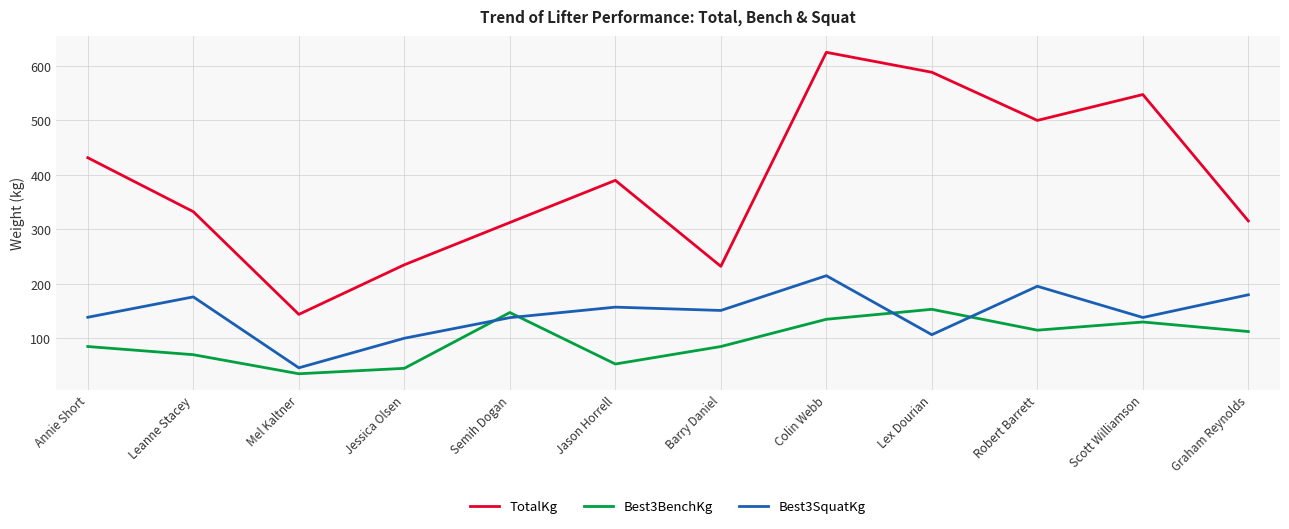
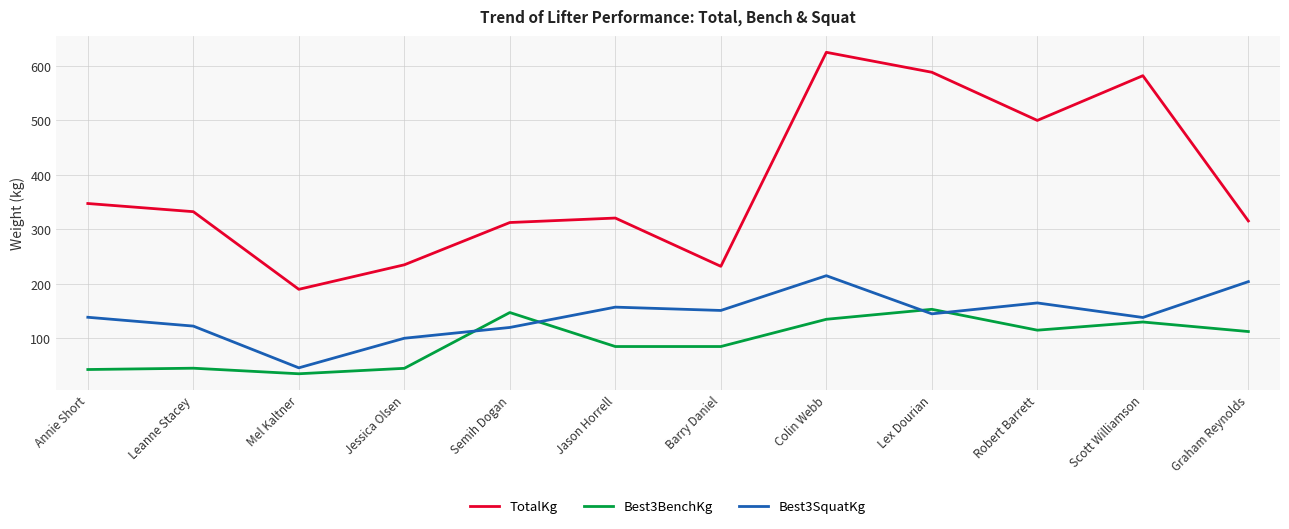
TotalKg, Annie Short: 430 -> 350
Best3BenchKg, Annie Short: 90 -> 40
Best3BenchKg, Leanne Stacey: 70 -> 50
Best3SquatKg, Leanne Stacey: 180 -> 120
TotalKg, Mel Kaltner: 140 -> 190
Best3SquatKg, Semih Dogan: 140 -> 120
TotalKg, Jason Horrell: 390 -> 320
Best3BenchKg, Jason Horrell: 50 -> 90
Best3SquatKg, Lex Dourian: 110 -> 150
Best3SquatKg, Robert Barrett: 200 -> 170
TotalKg, Scott Williamson: 550 -> 580
Best3SquatKg, Graham Reynolds: 180 -> 200
